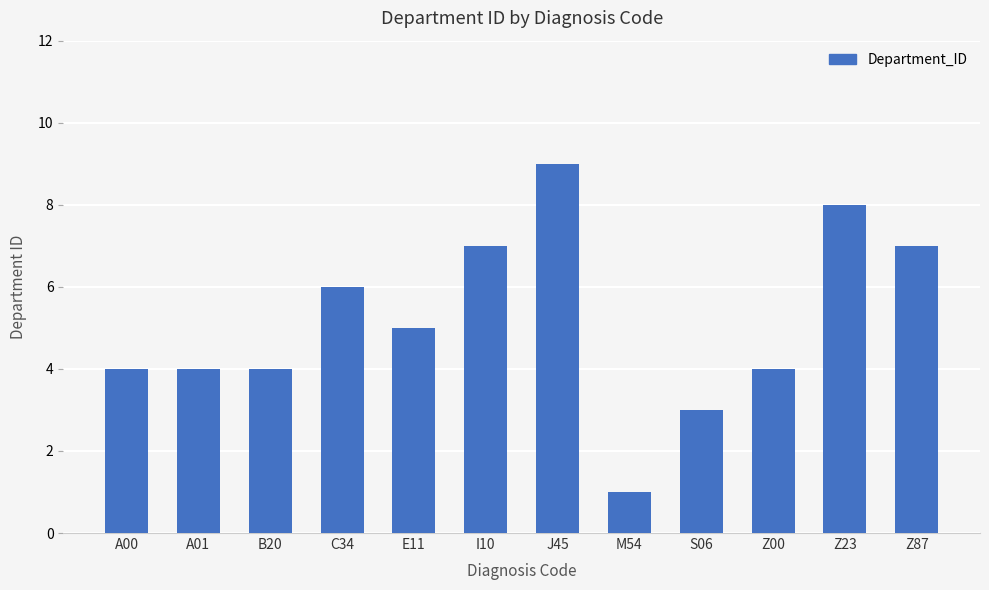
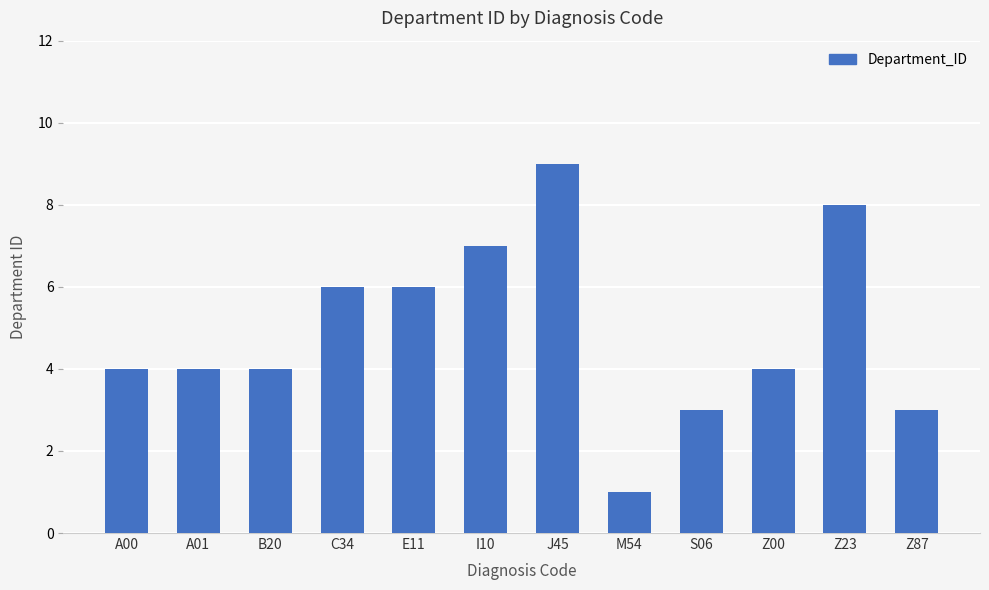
E11: 5 -> 6
Z87: 7 -> 3
